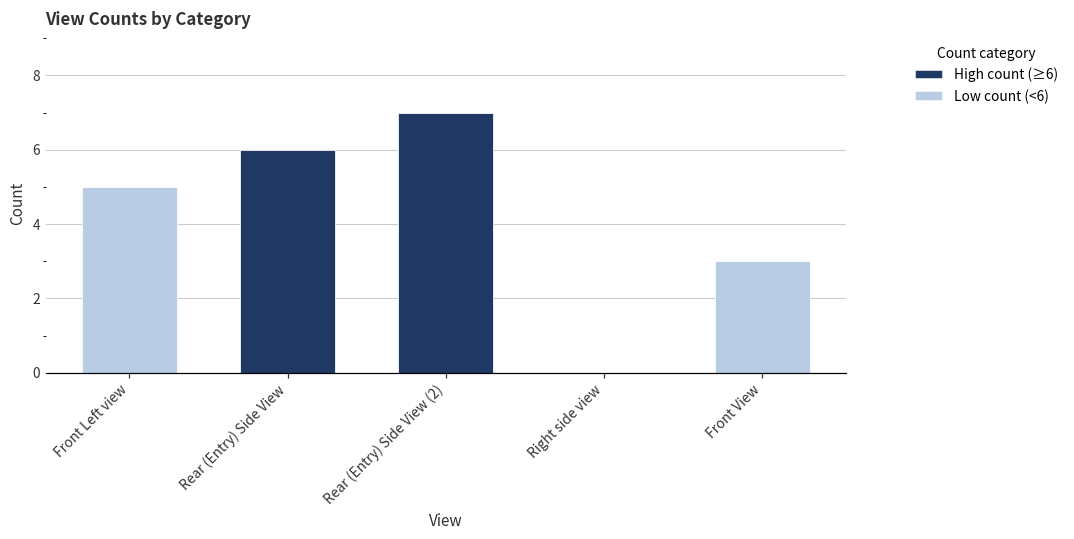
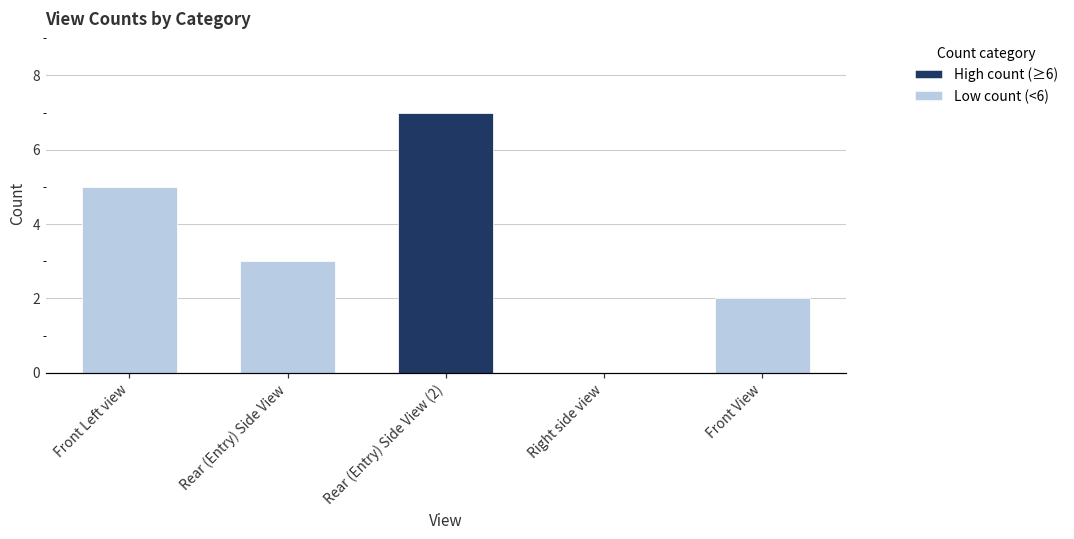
Rear (Entry) Side View: 6 -> 3
Front View: 3 -> 2
